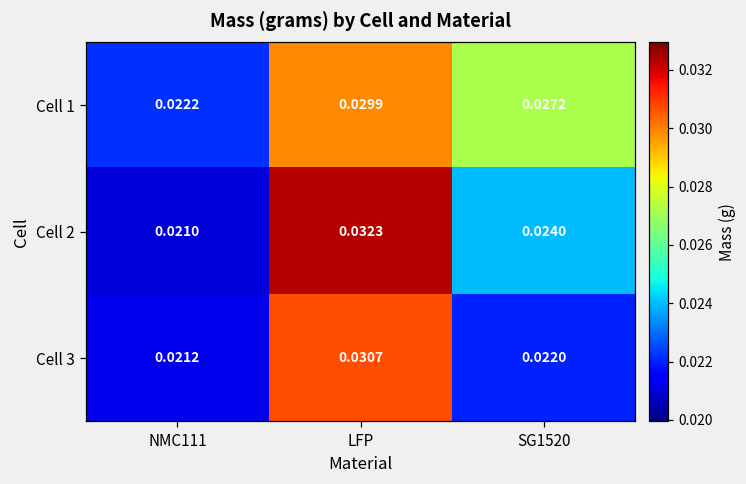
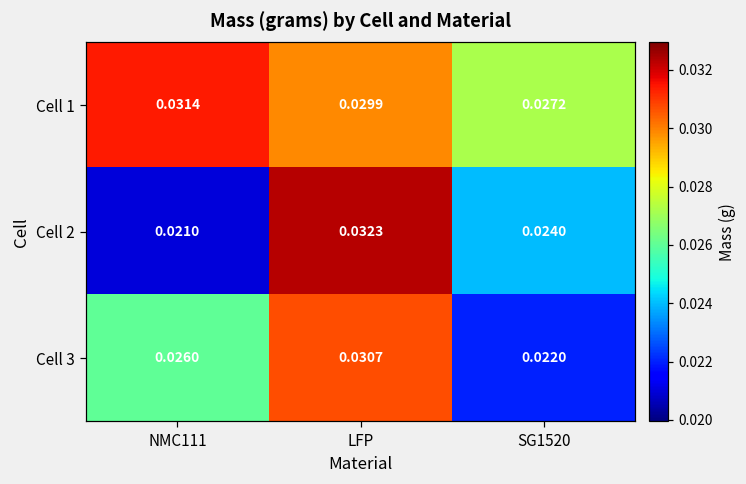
Cell 1, NMC111: 0.0222 -> 0.0314
Cell 3, NMC111: 0.0212 -> 0.0260
